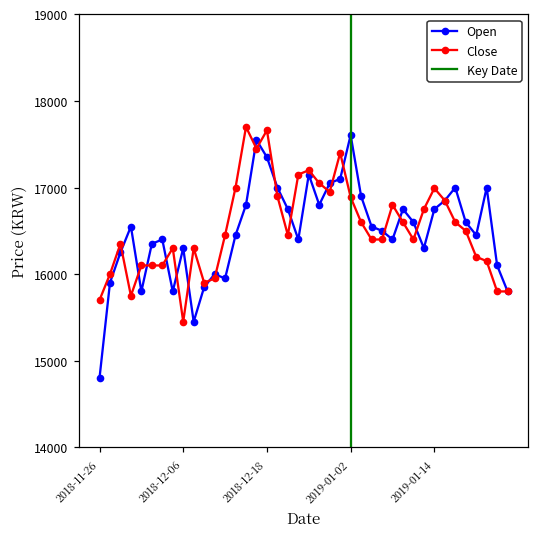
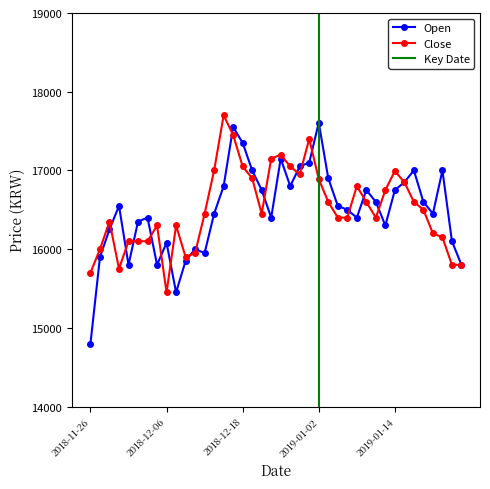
Open, 2018-12-06: 16300 -> 16100
Close, 2018-12-18: 17700 -> 17100
